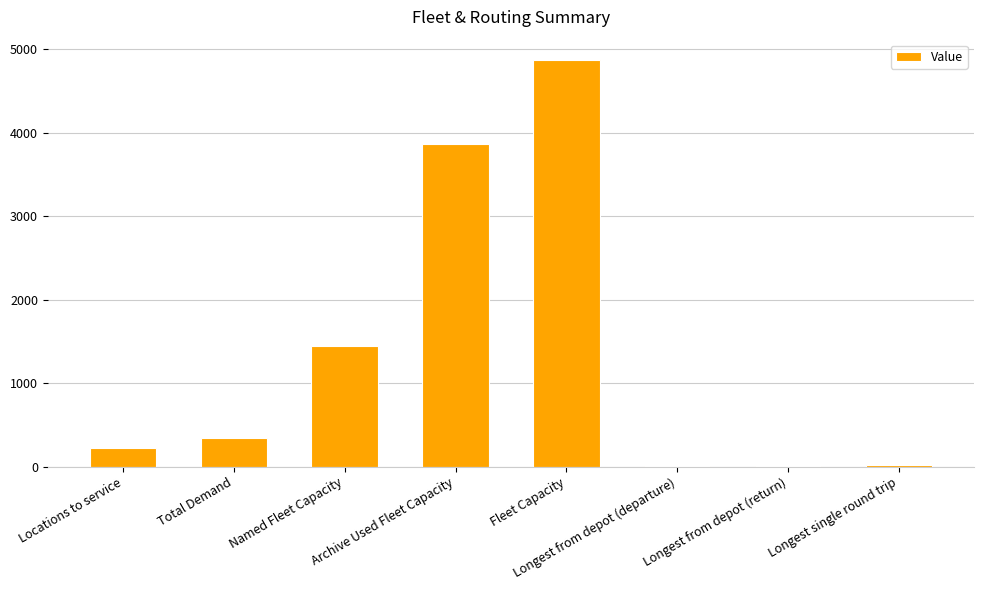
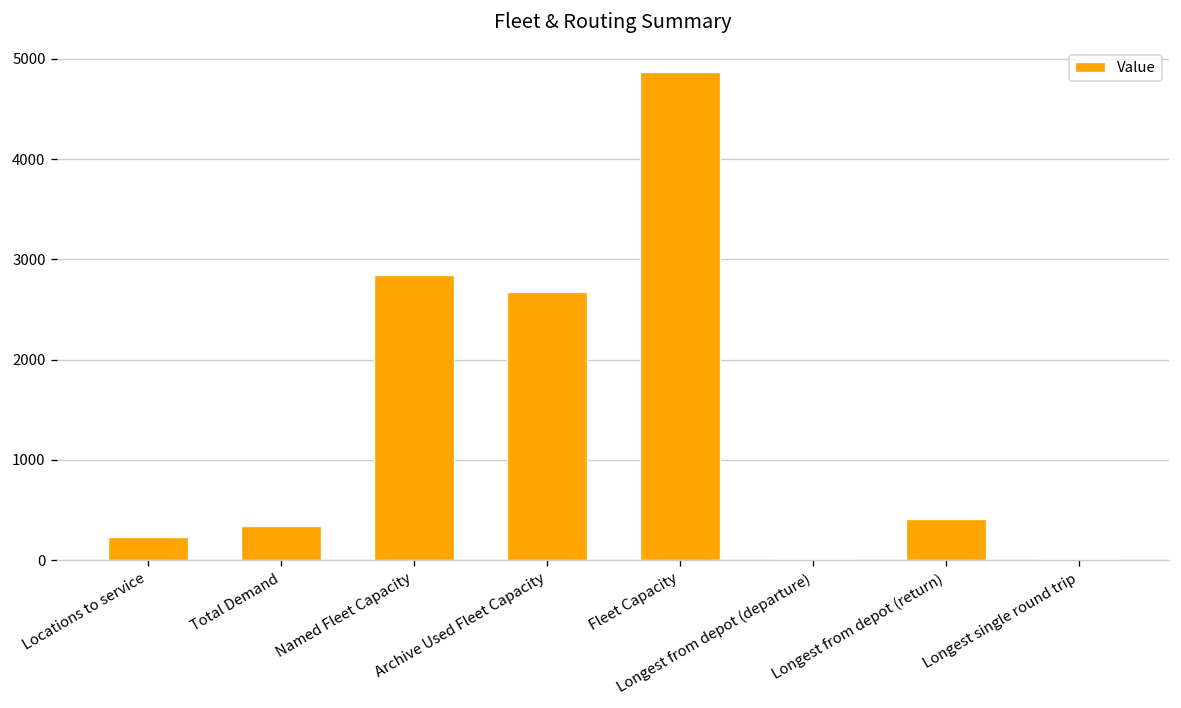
Named Fleet Capacity: 1400 -> 2800
Archive Used Fleet Capacity: 3900 -> 2700
Longest from depot (return): 0 -> 400
